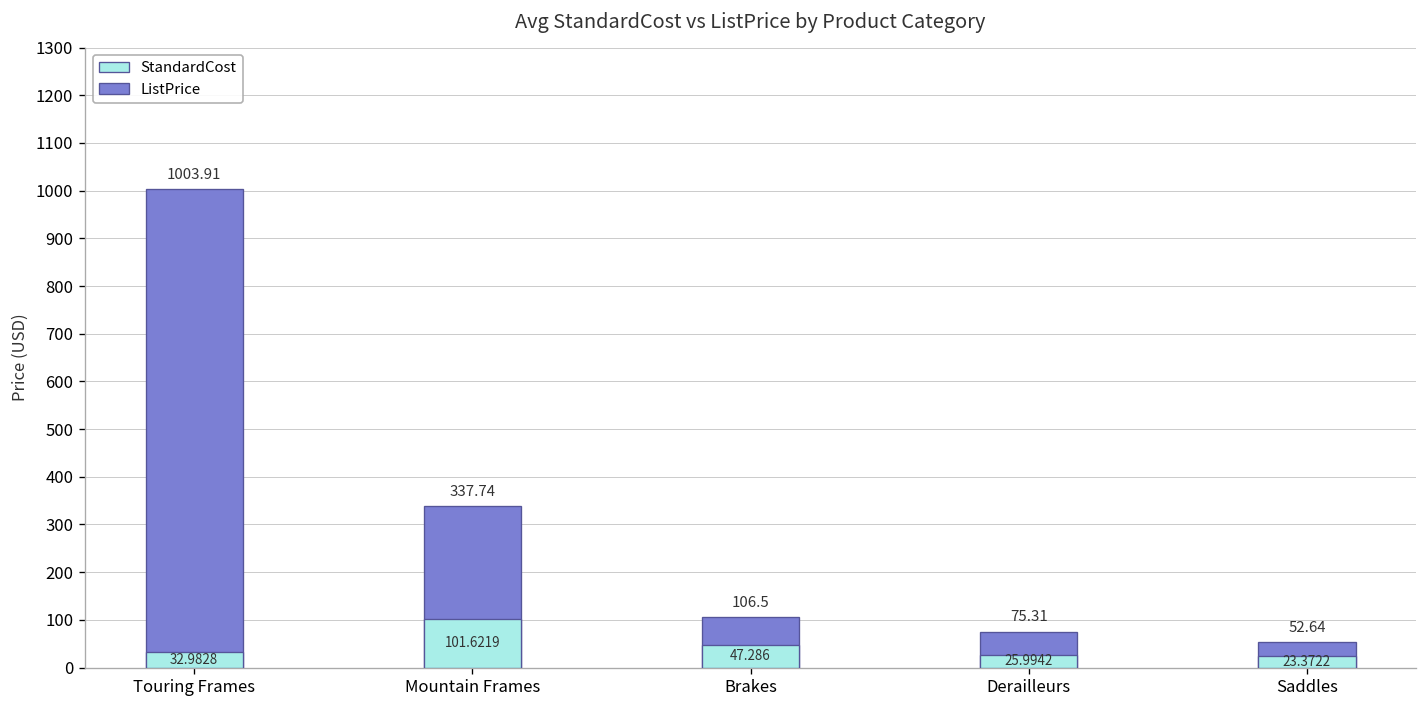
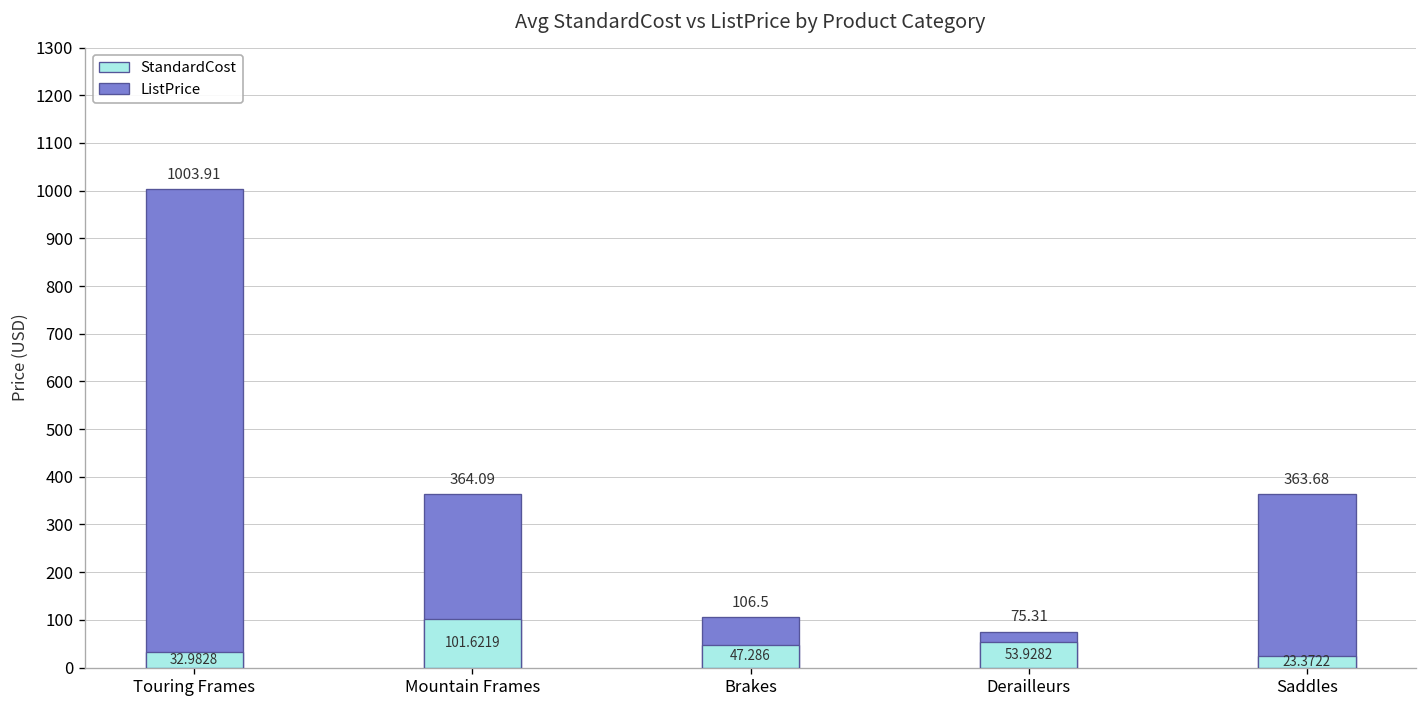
ListPrice, Mountain Frames: 337.74 -> 364.09
StandardCost, Derailleurs: 25.9942 -> 53.9282
ListPrice, Saddles: 52.64 -> 363.68
